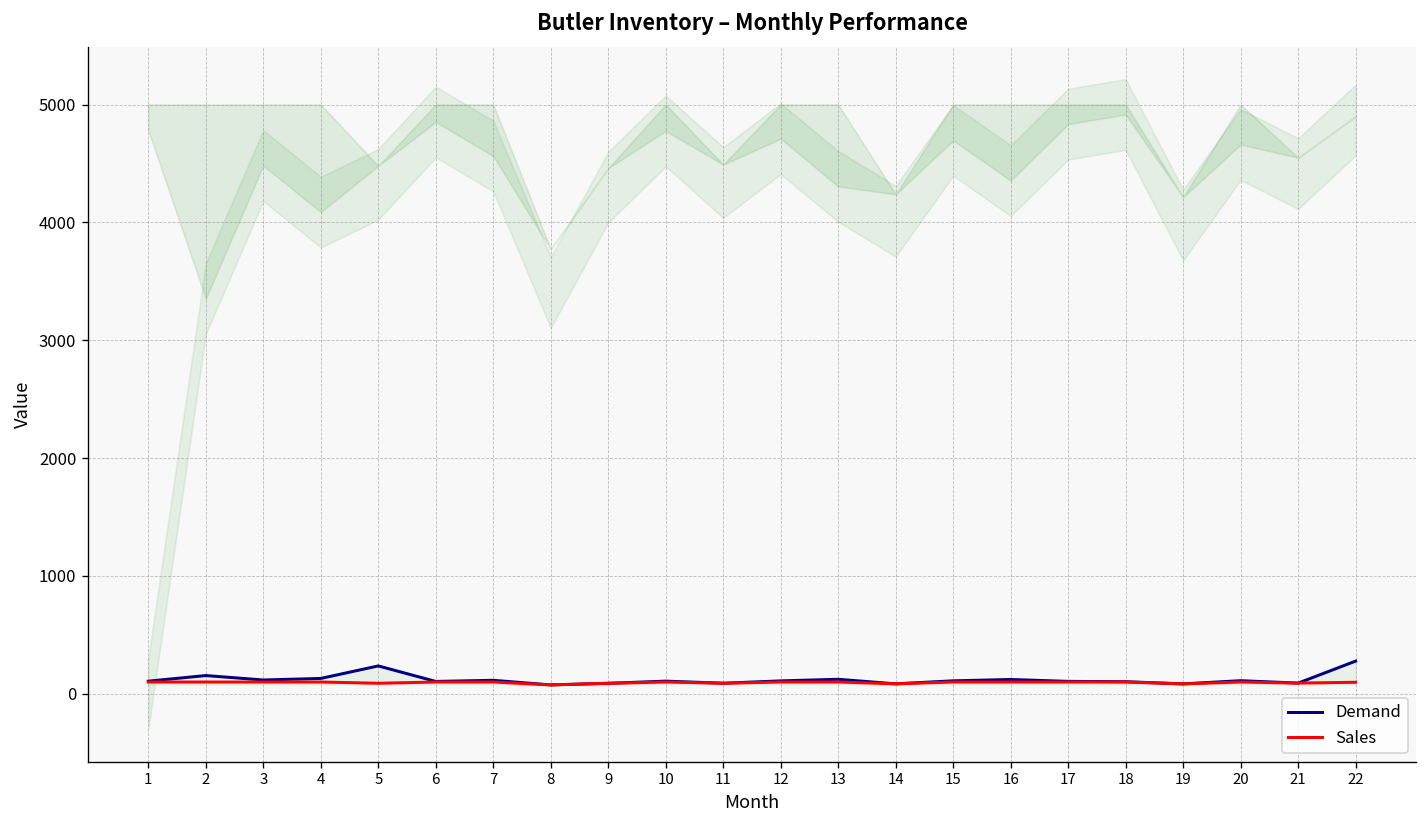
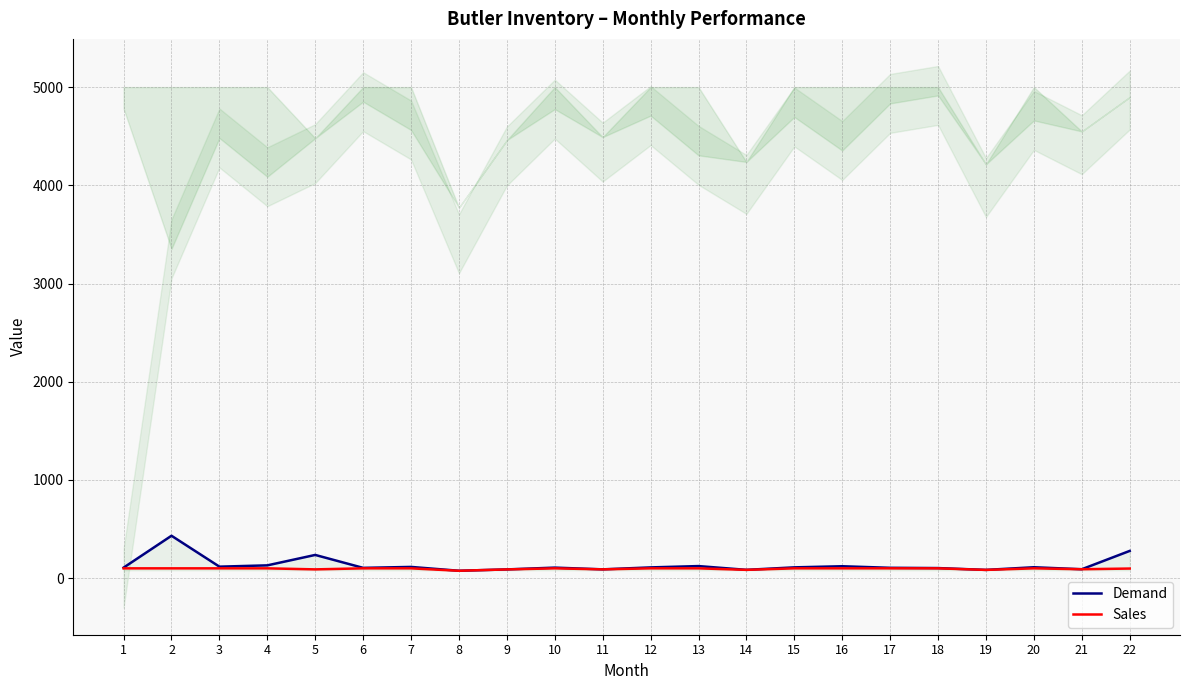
Demand, 2: 200 -> 400
